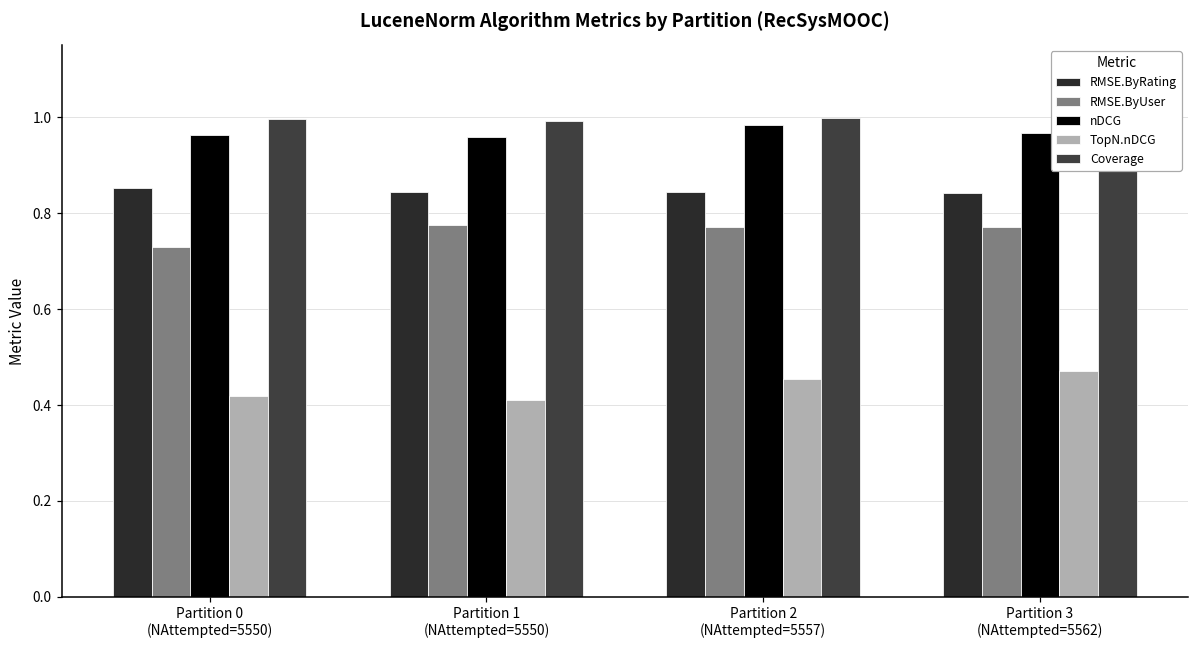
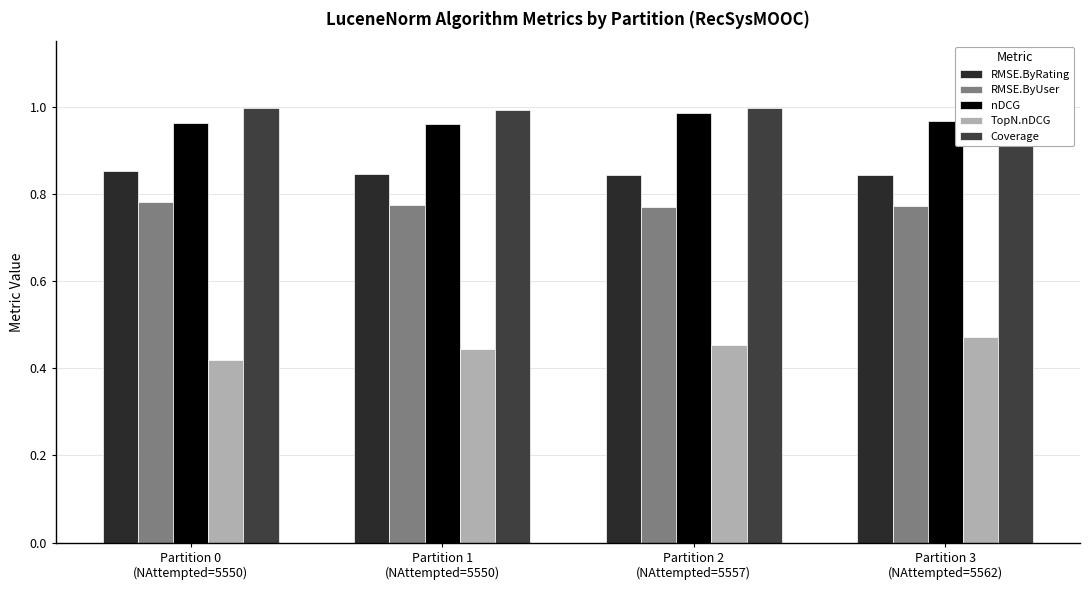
RMSE.ByUser, Partition 0 (NAttempted=5550): 0.73 -> 0.78
TopN.nDCG, Partition 1 (NAttempted=5550): 0.41 -> 0.44
